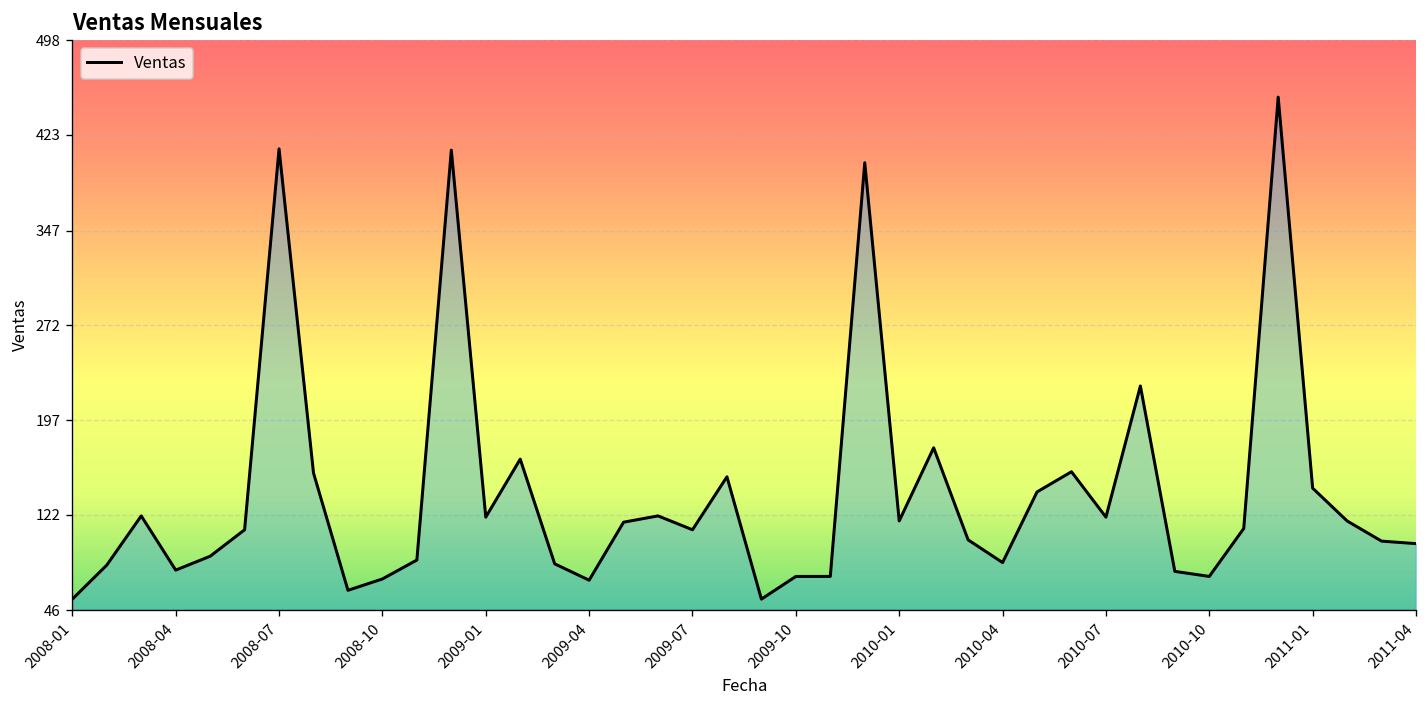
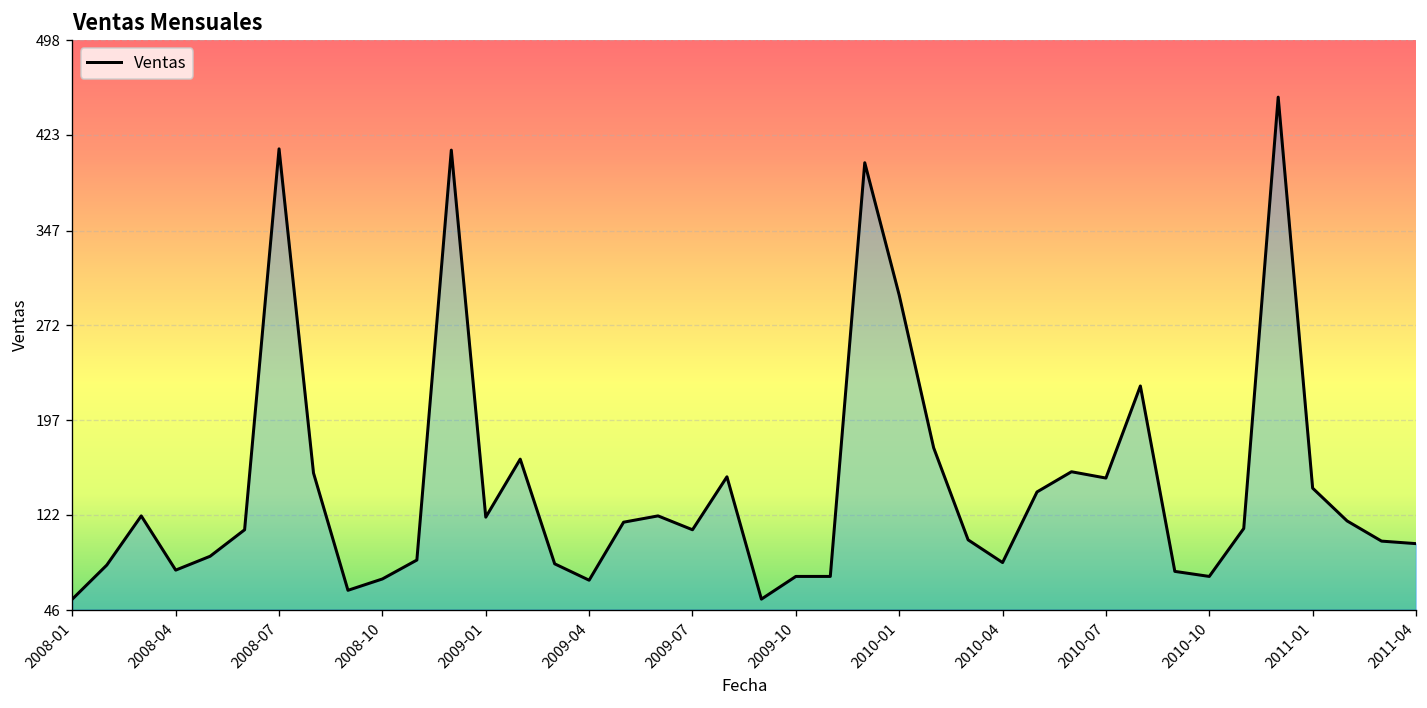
2010-01: 117 -> 296
2010-07: 120 -> 151
